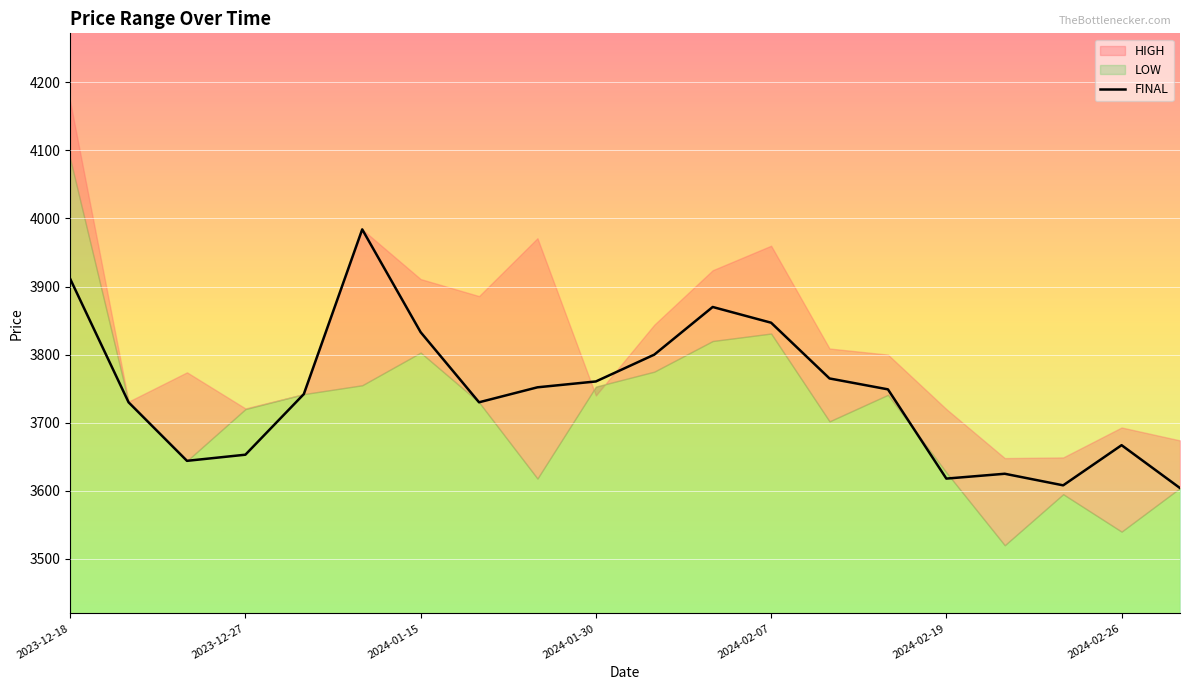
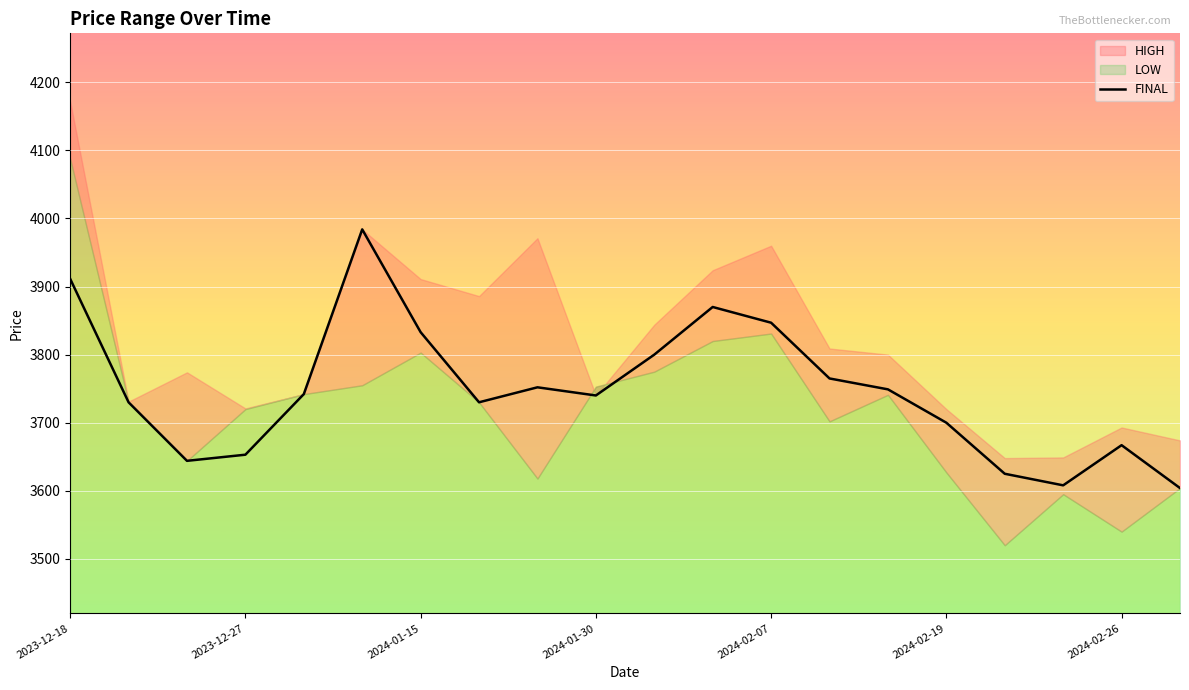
FINAL, 2024-01-30: 3760 -> 3740
FINAL, 2024-02-19: 3620 -> 3700
